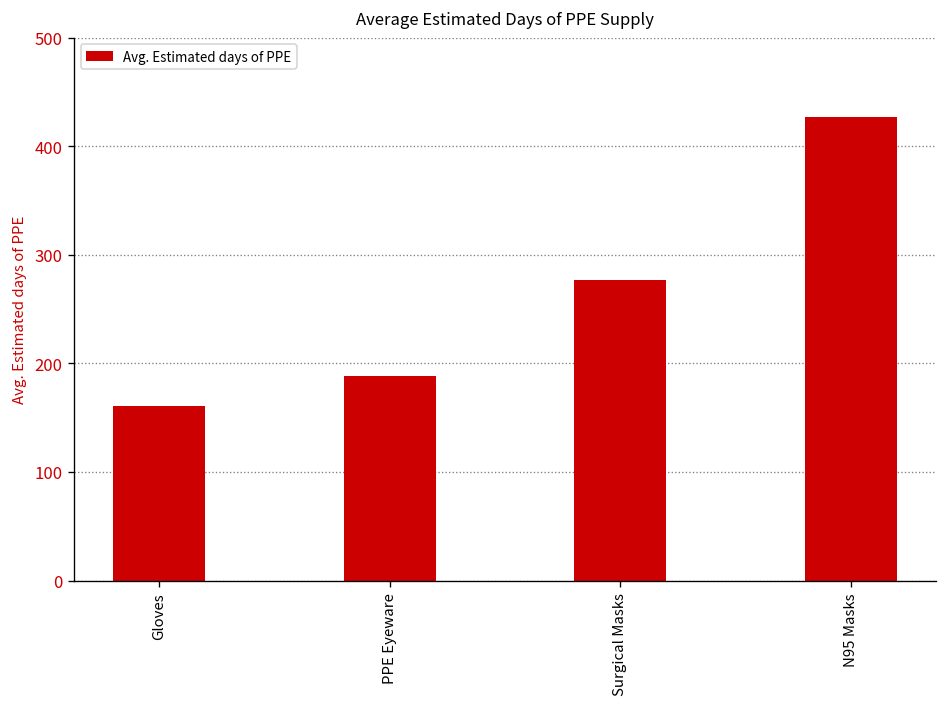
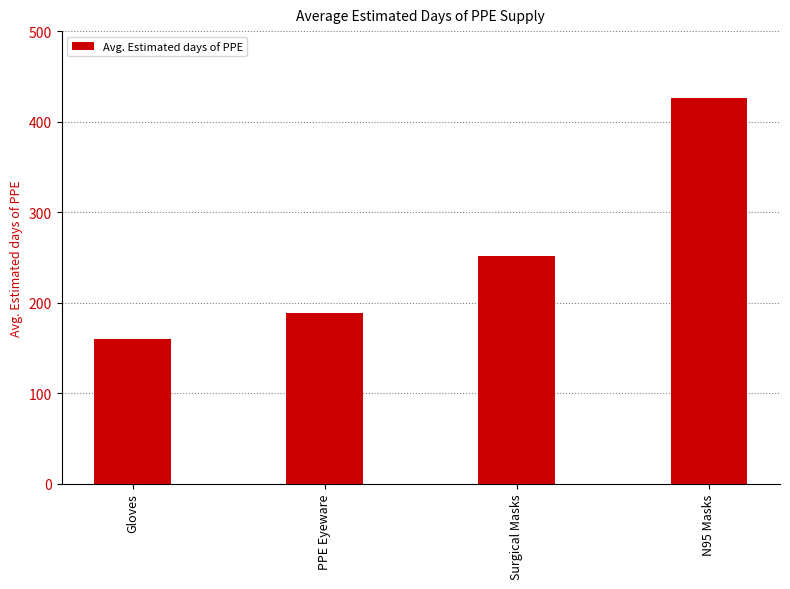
Surgical Masks: 280 -> 250
